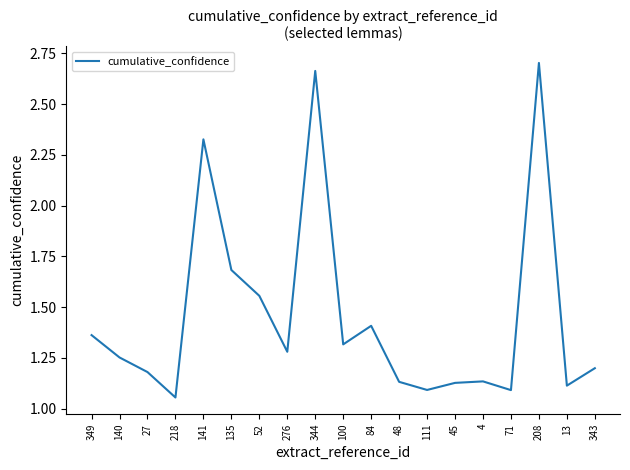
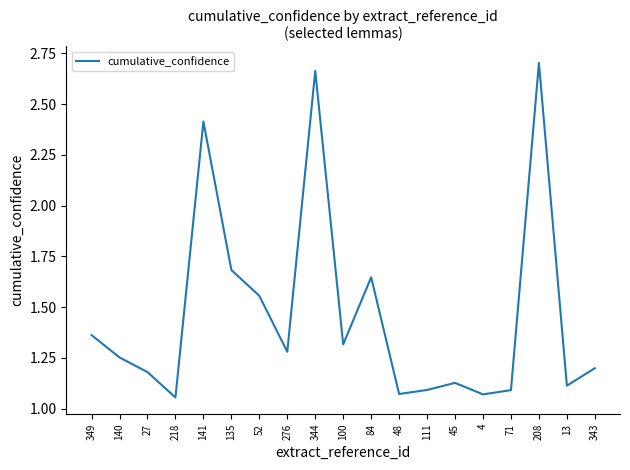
141: 2.33 -> 2.41
84: 1.41 -> 1.65
48: 1.13 -> 1.07
4: 1.13 -> 1.07
